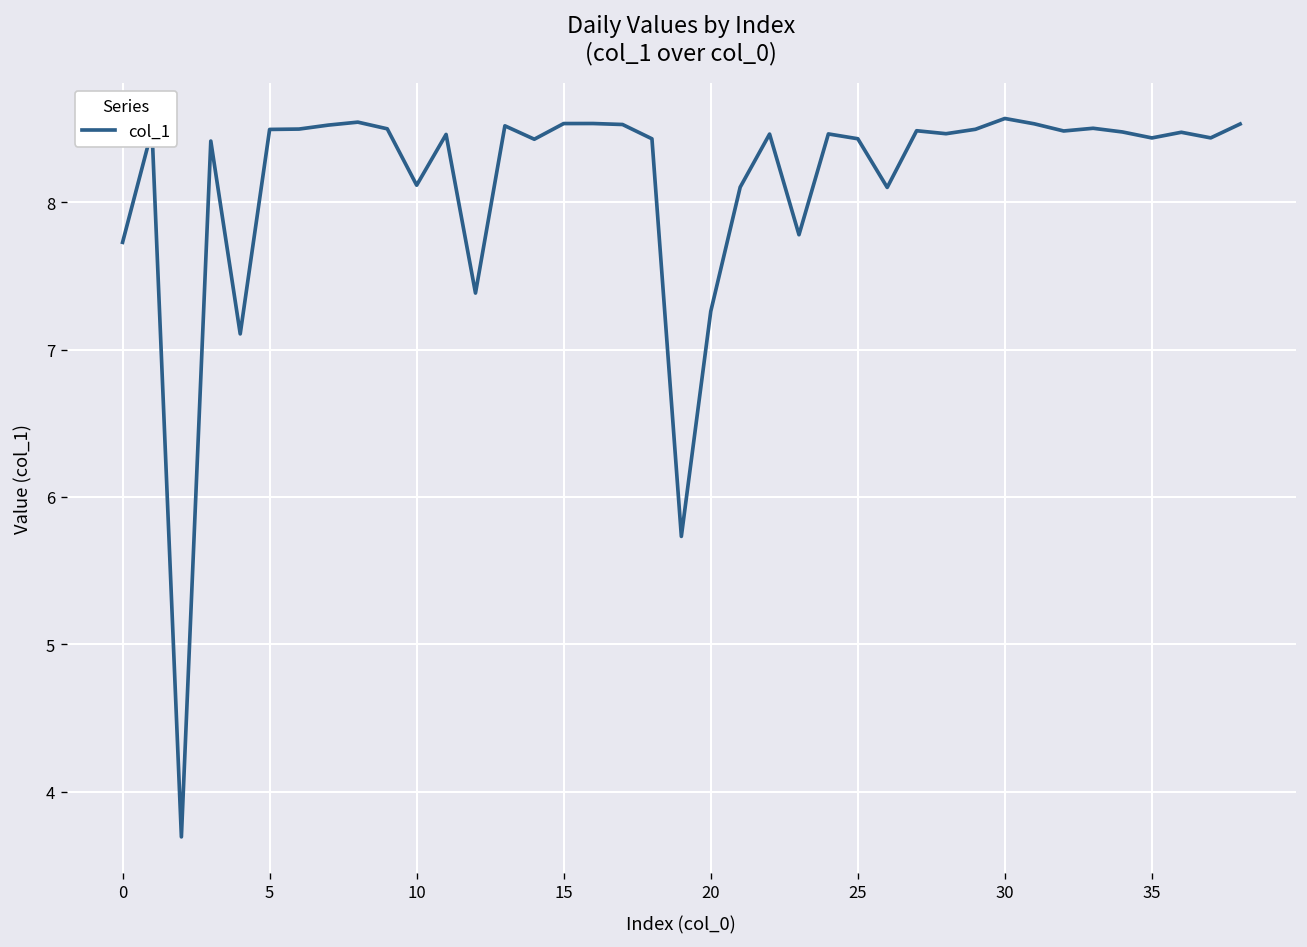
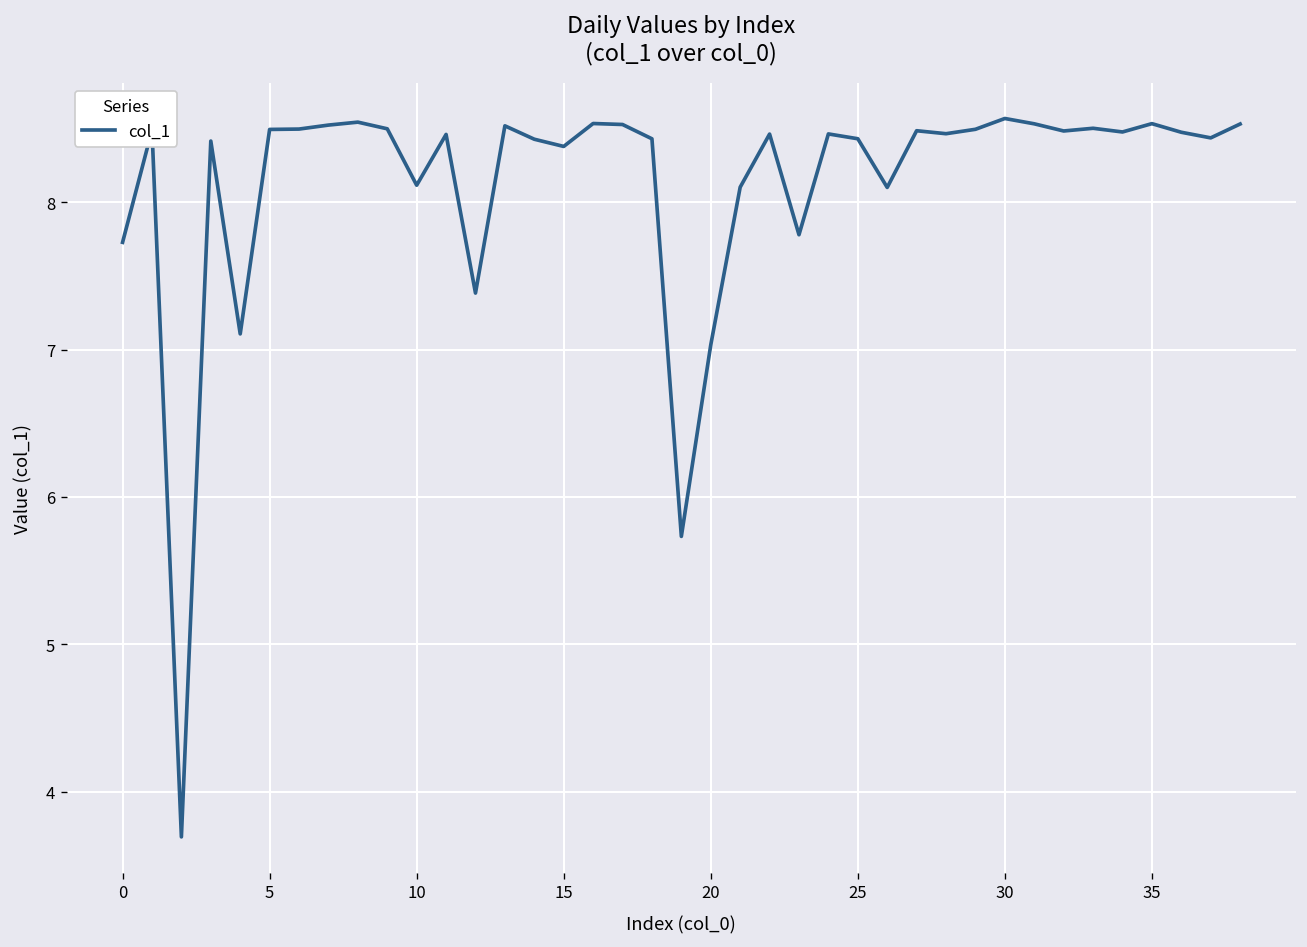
15: 8.53 -> 8.38
20: 7.26 -> 7.03
35: 8.44 -> 8.53
